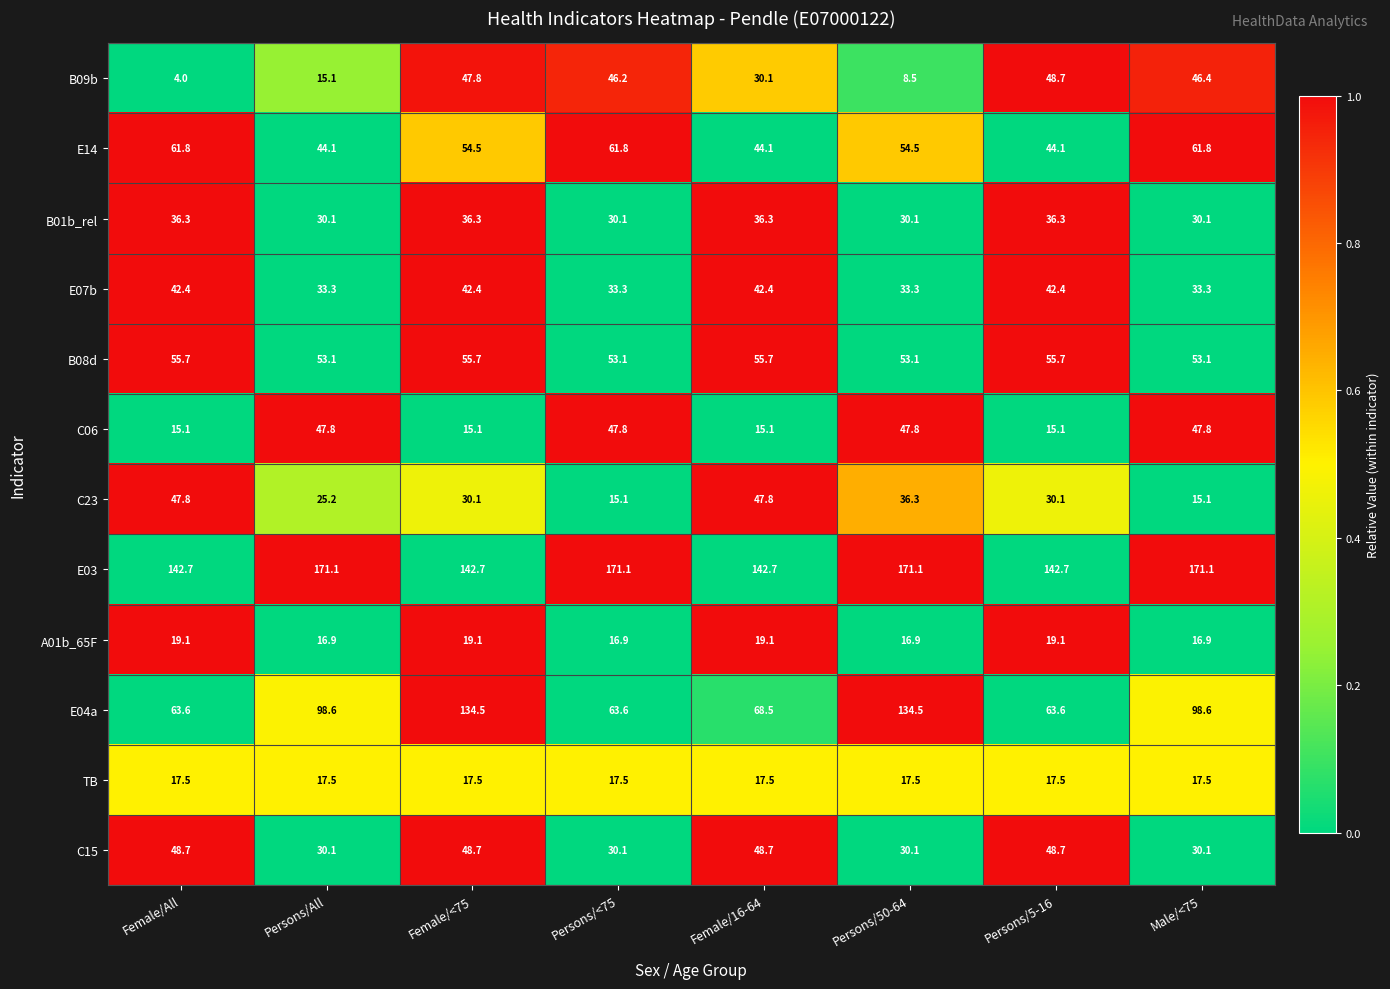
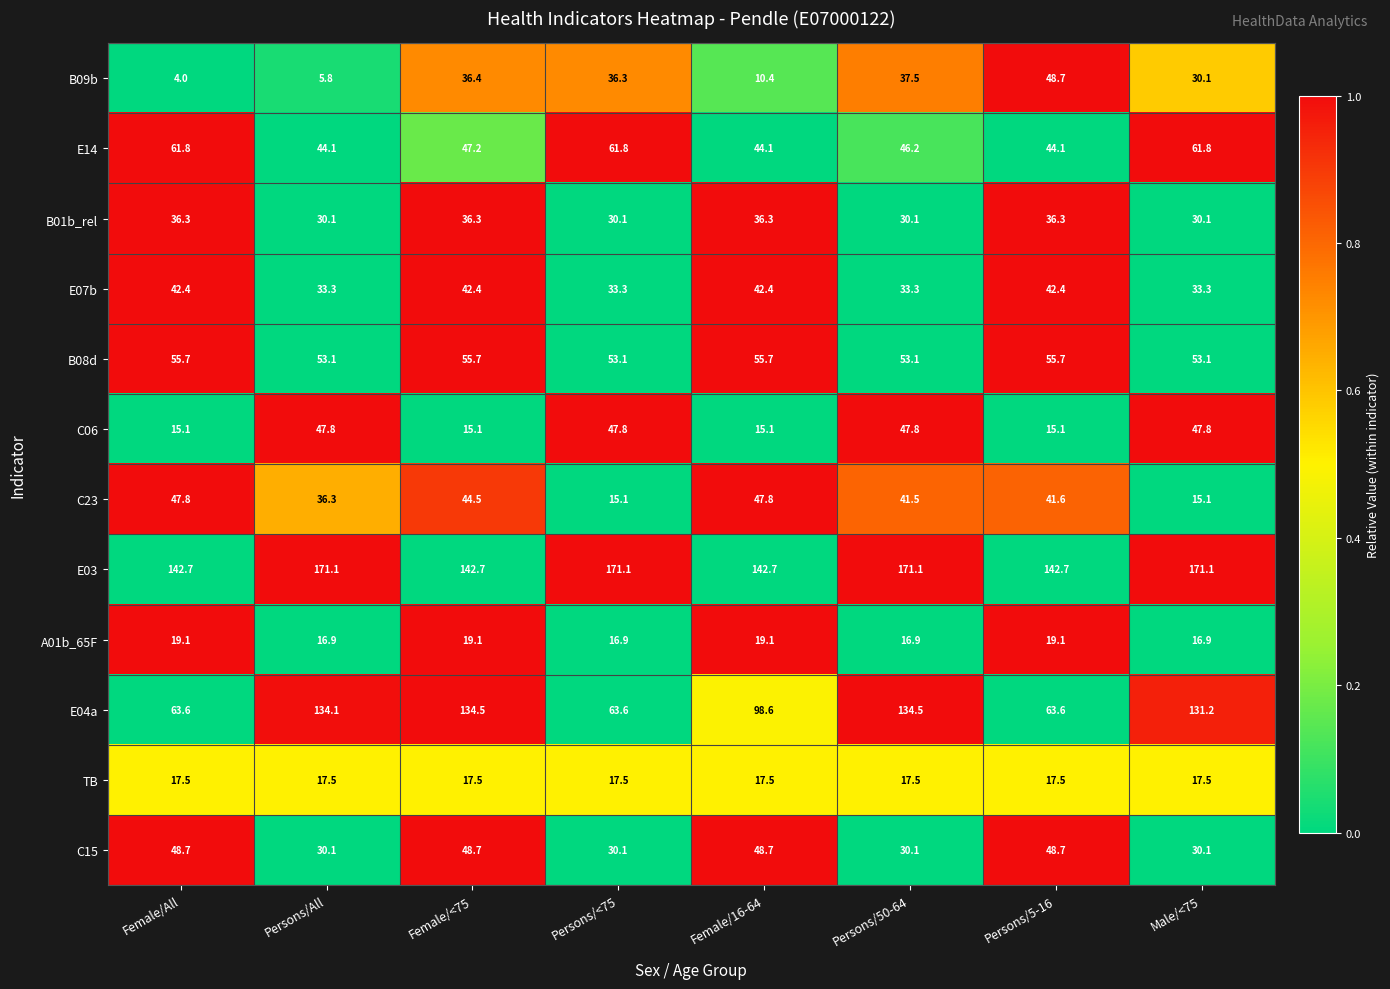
B09b, Persons/All: 15.1 -> 5.8
B09b, Female/<75: 47.8 -> 36.4
B09b, Persons/<75: 46.2 -> 36.3
B09b, Female/16-64: 30.1 -> 10.4
B09b, Persons/50-64: 8.5 -> 37.5
B09b, Male/<75: 46.4 -> 30.1
E14, Female/<75: 54.5 -> 47.2
E14, Persons/50-64: 54.5 -> 46.2
C23, Persons/All: 25.2 -> 36.3
C23, Female/<75: 30.1 -> 44.5
C23, Persons/50-64: 36.3 -> 41.5
C23, Persons/5-16: 30.1 -> 41.6
E04a, Persons/All: 98.6 -> 134.1
E04a, Female/16-64: 68.5 -> 98.6
E04a, Male/<75: 98.6 -> 131.2
